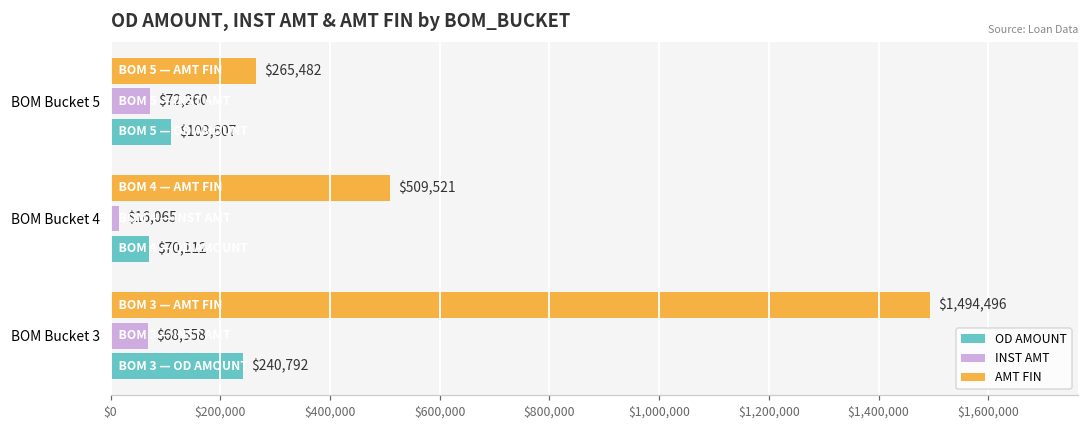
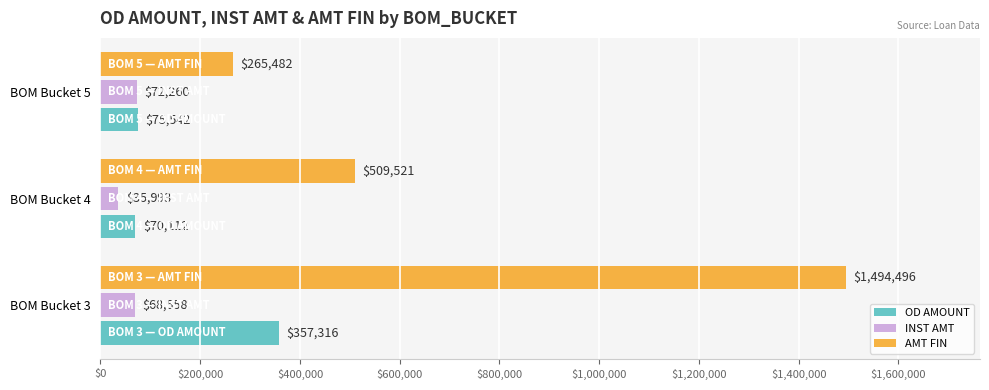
OD AMOUNT, BOM Bucket 5: $109,607 -> $75,542
INST AMT, BOM Bucket 4: $16,065 -> $35,993
OD AMOUNT, BOM Bucket 3: $240,792 -> $357,316
